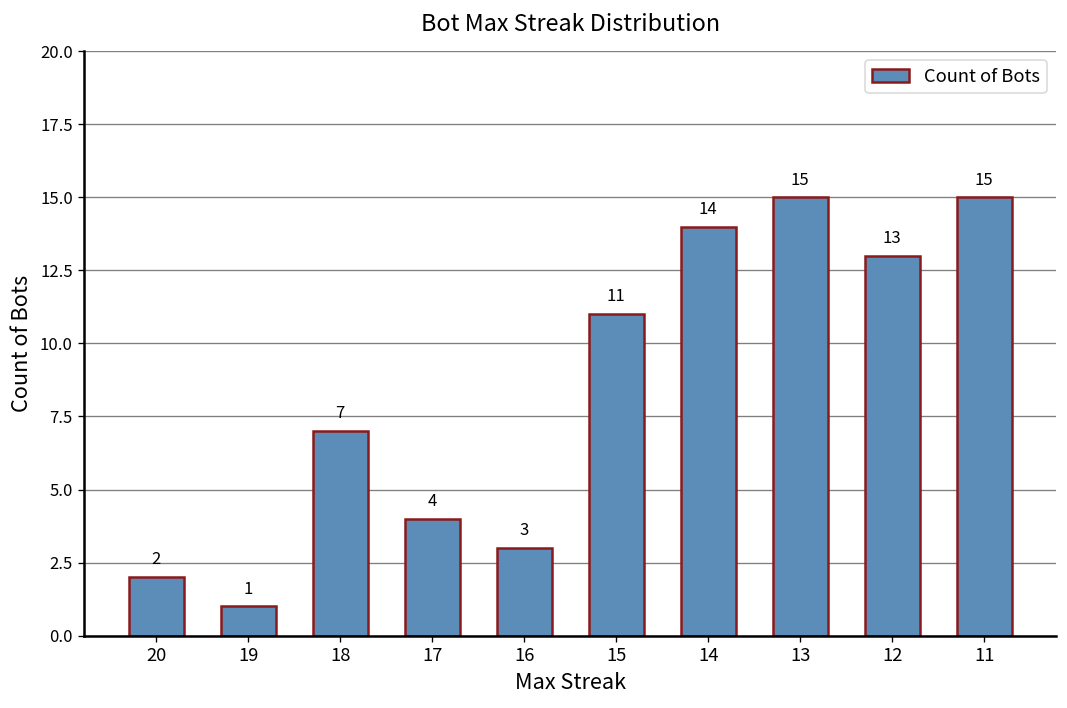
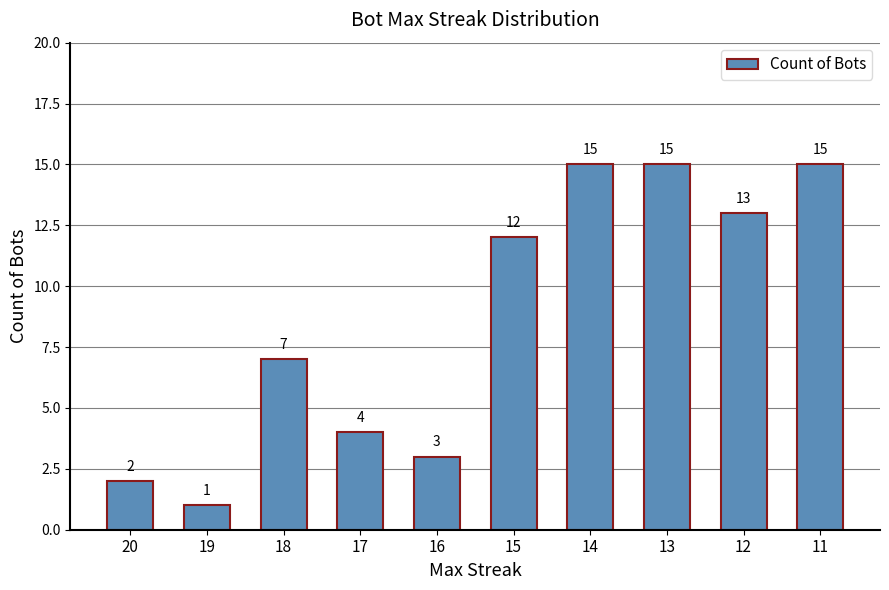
15: 11 -> 12
14: 14 -> 15
